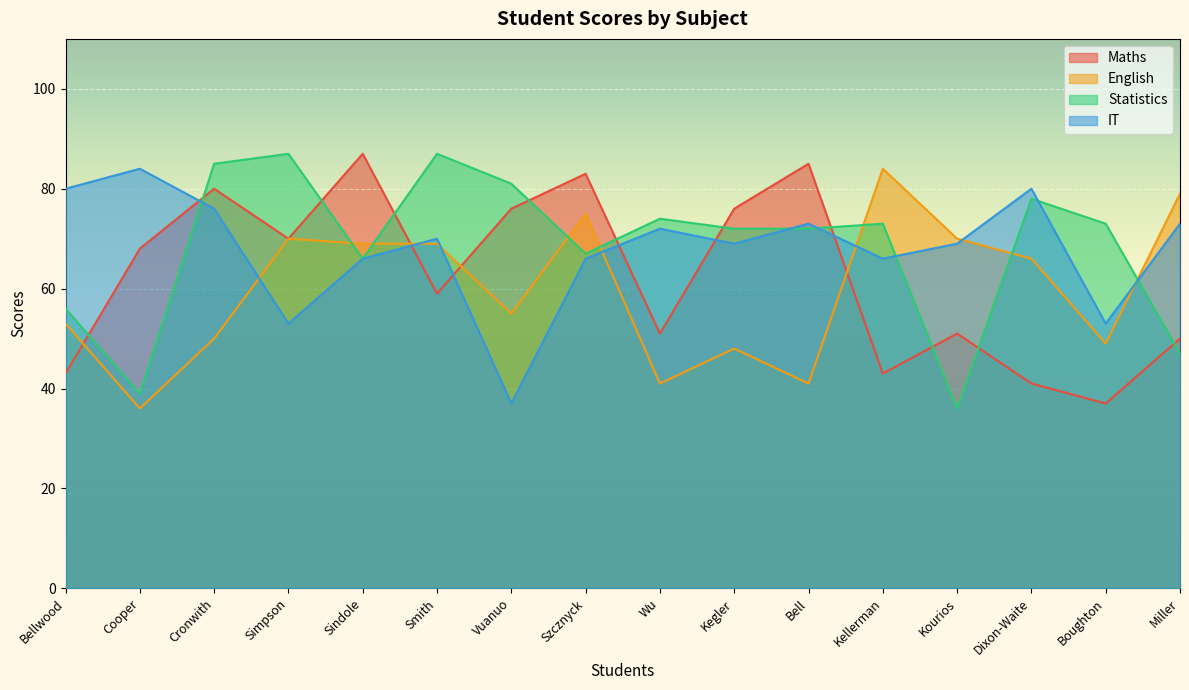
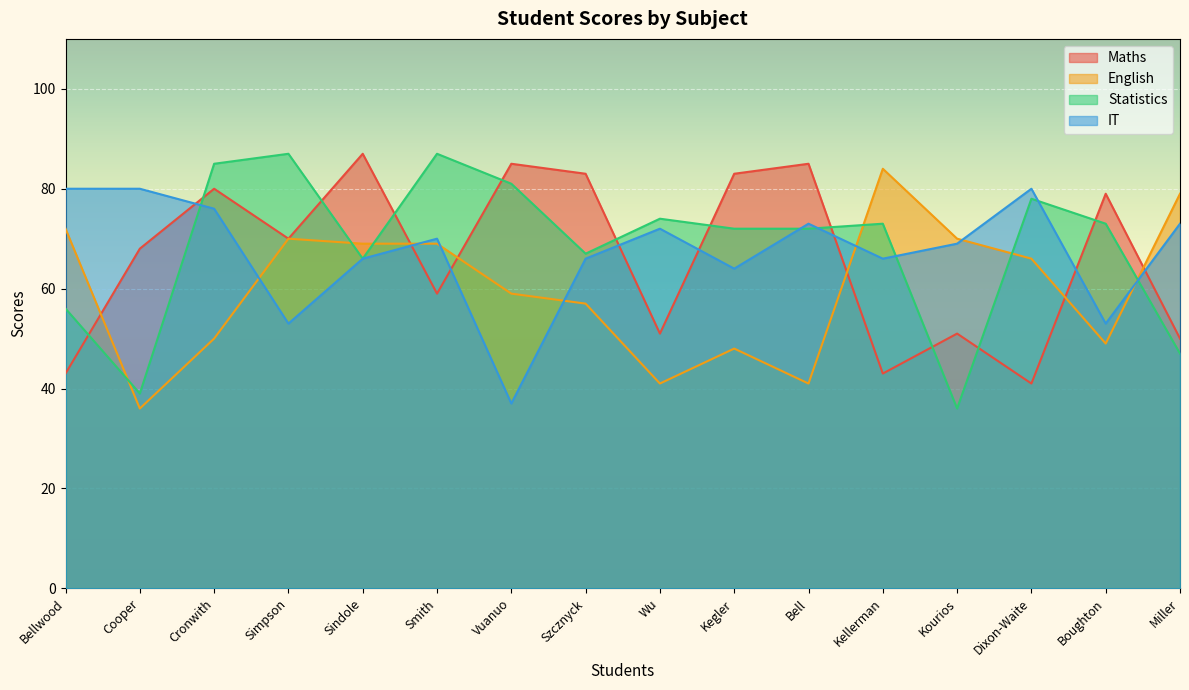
English, Bellwood: 53 -> 72
IT, Cooper: 84 -> 80
Maths, Vuanuo: 76 -> 85
English, Vuanuo: 55 -> 59
English, Szcznyck: 75 -> 57
Maths, Kegler: 76 -> 83
IT, Kegler: 69 -> 64
Maths, Boughton: 37 -> 79
